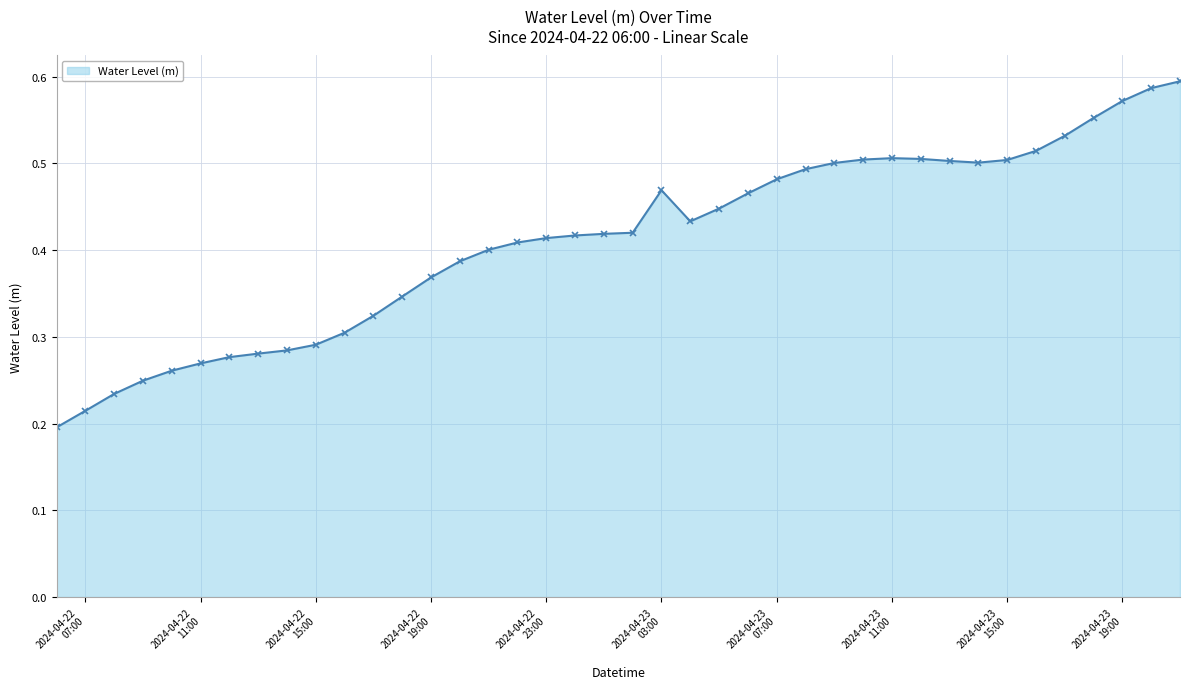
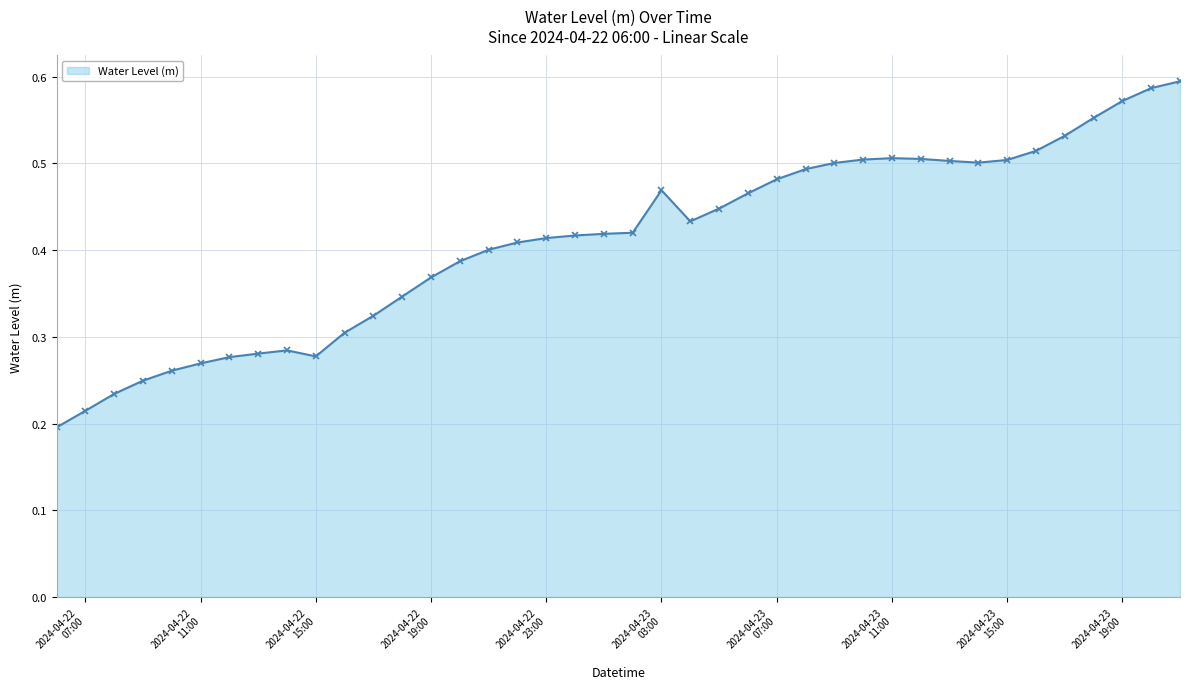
2024-04-22 15:00: 0.29 -> 0.28
